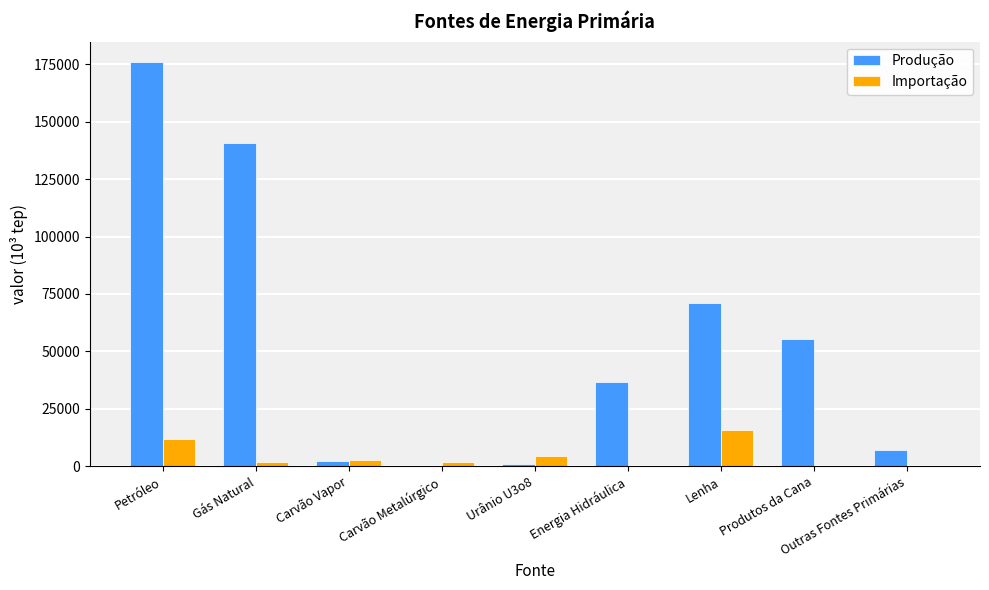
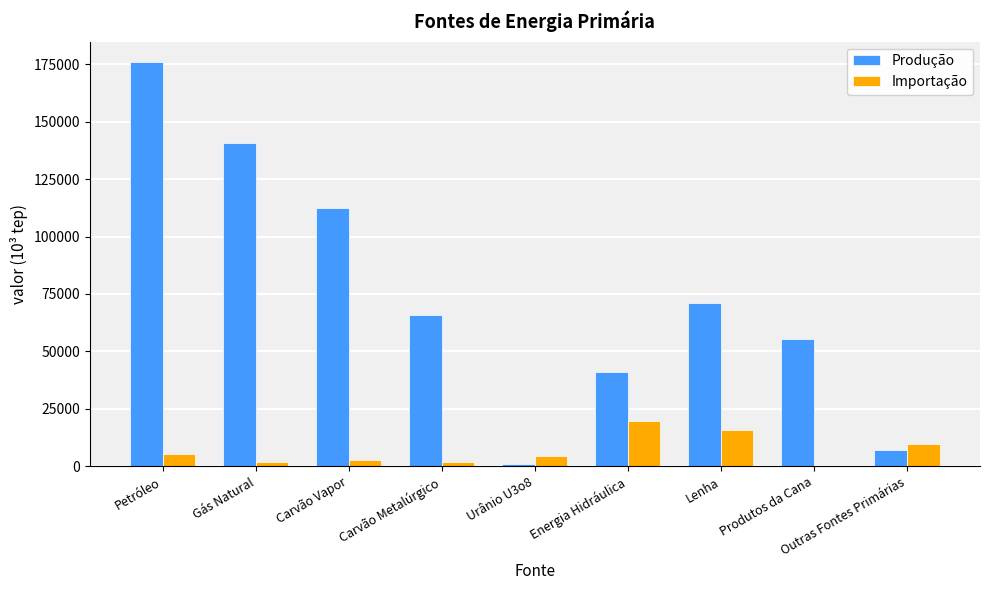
Importação, Petróleo: 12000 -> 5000
Produção, Carvão Vapor: 2000 -> 112000
Produção, Carvão Metalúrgico: 0 -> 66000
Produção, Energia Hidráulica: 37000 -> 41000
Importação, Energia Hidráulica: 0 -> 20000
Importação, Outras Fontes Primárias: 0 -> 10000
